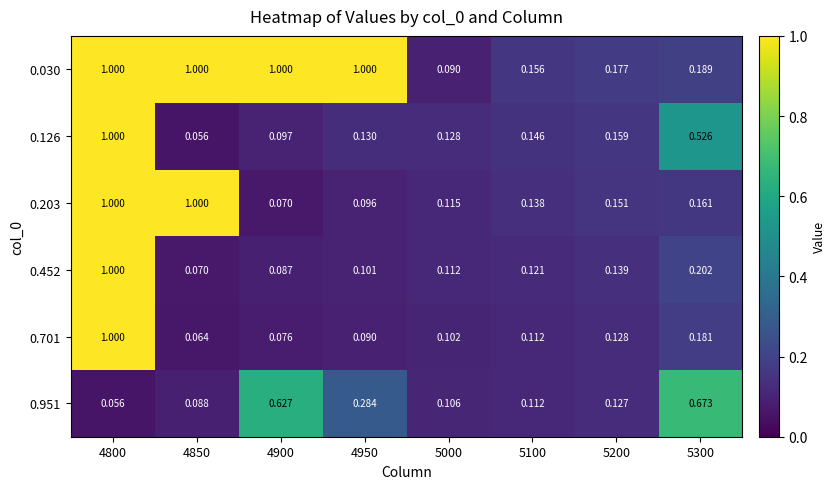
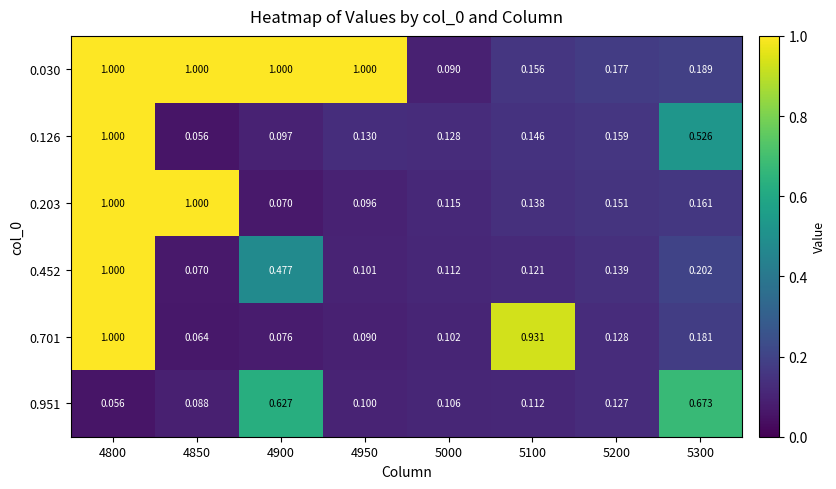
0.452, 4900: 0.087 -> 0.477
0.701, 5100: 0.112 -> 0.931
0.951, 4950: 0.284 -> 0.100
